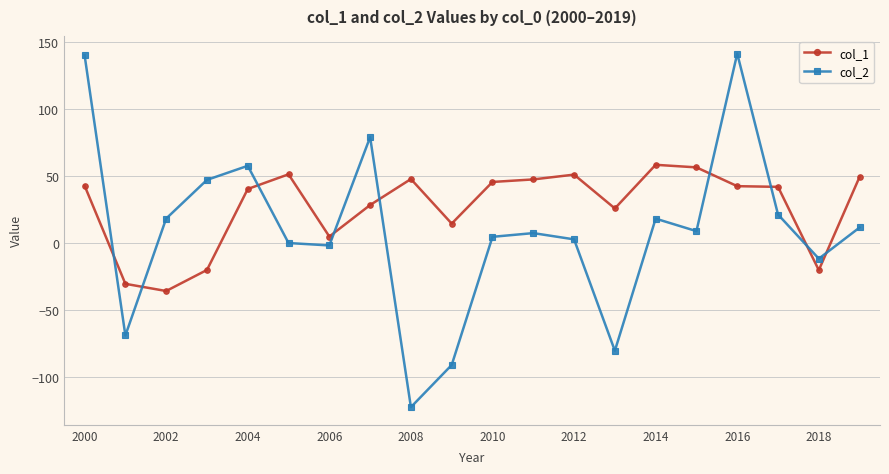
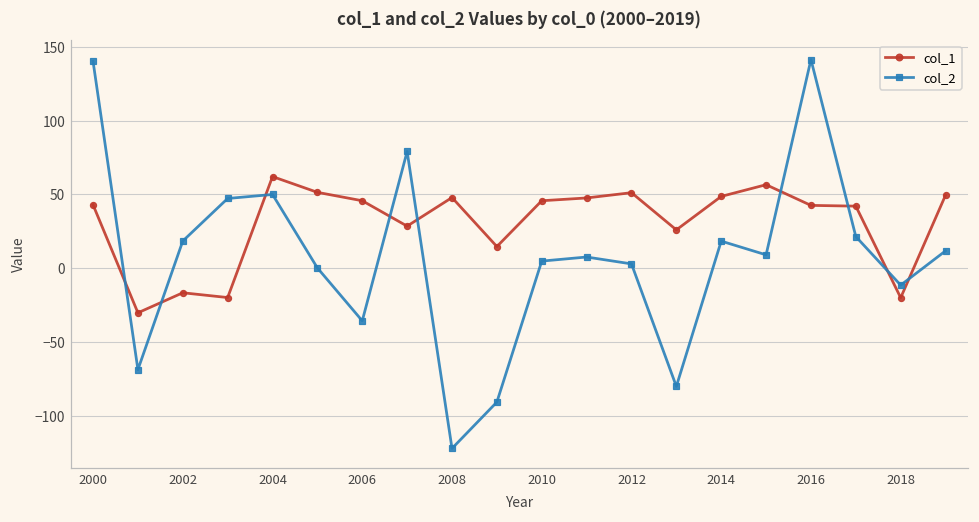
col_1, 2002: -36 -> -17
col_1, 2004: 40 -> 62
col_2, 2004: 58 -> 50
col_1, 2006: 5 -> 46
col_2, 2006: -2 -> -36
col_1, 2014: 58 -> 49
